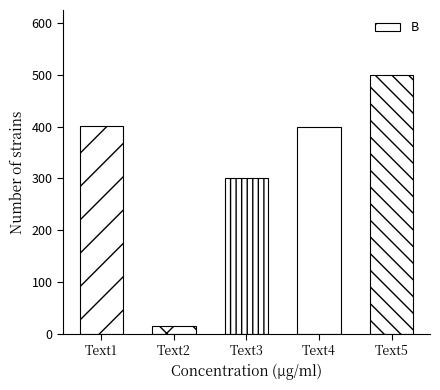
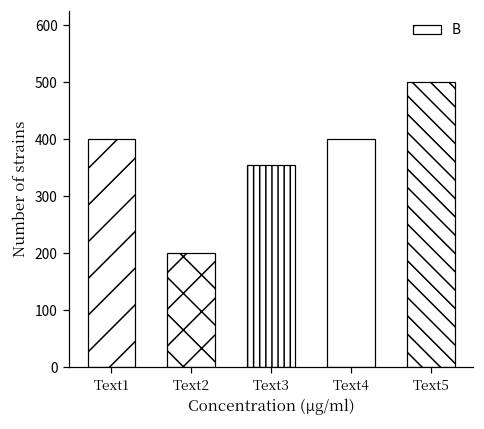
Text2: 10 -> 200
Text3: 300 -> 350
